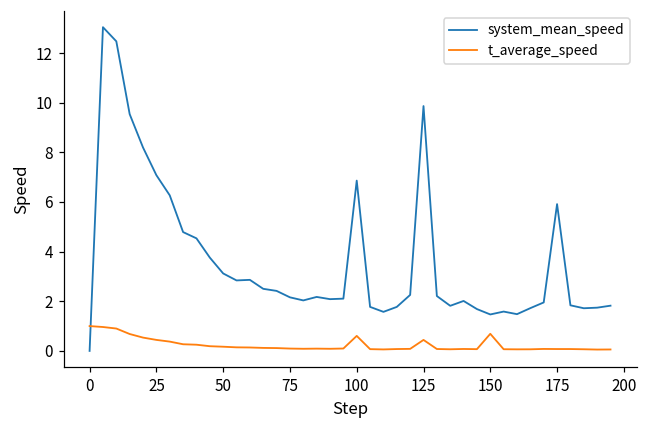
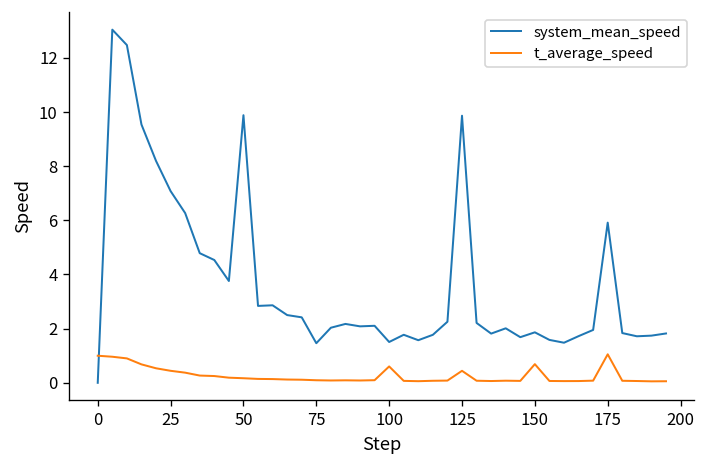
system_mean_speed, 50: 3.1 -> 9.9
system_mean_speed, 75: 2.2 -> 1.5
system_mean_speed, 100: 6.9 -> 1.5
system_mean_speed, 150: 1.5 -> 1.9
t_average_speed, 175: 0.1 -> 1.1
